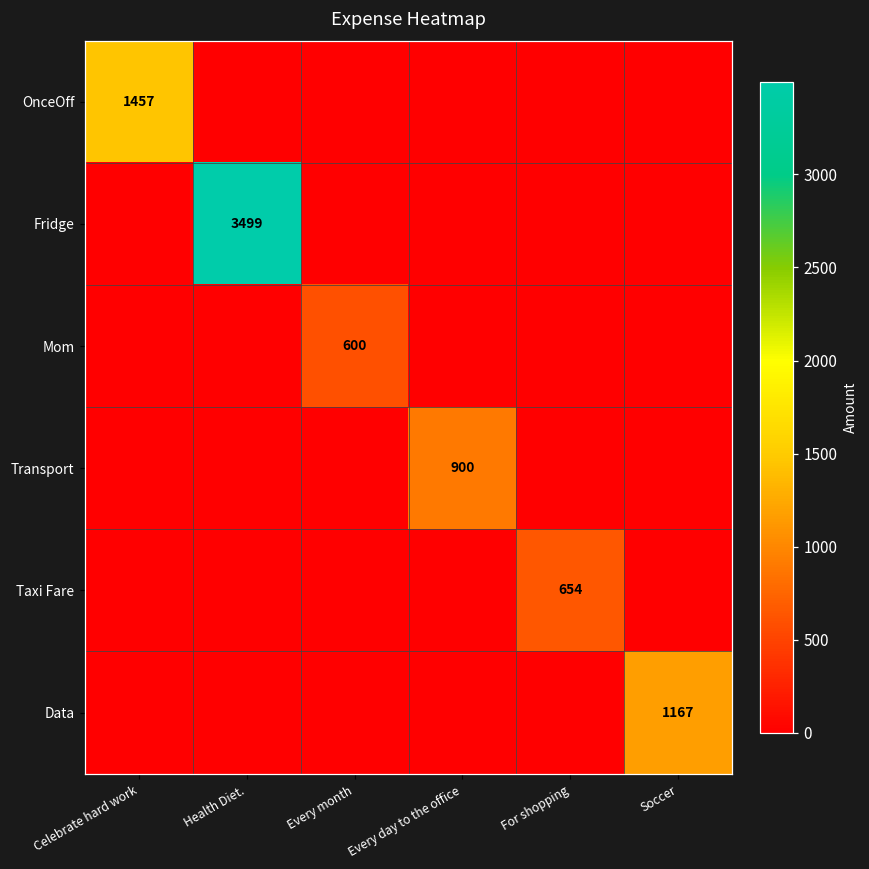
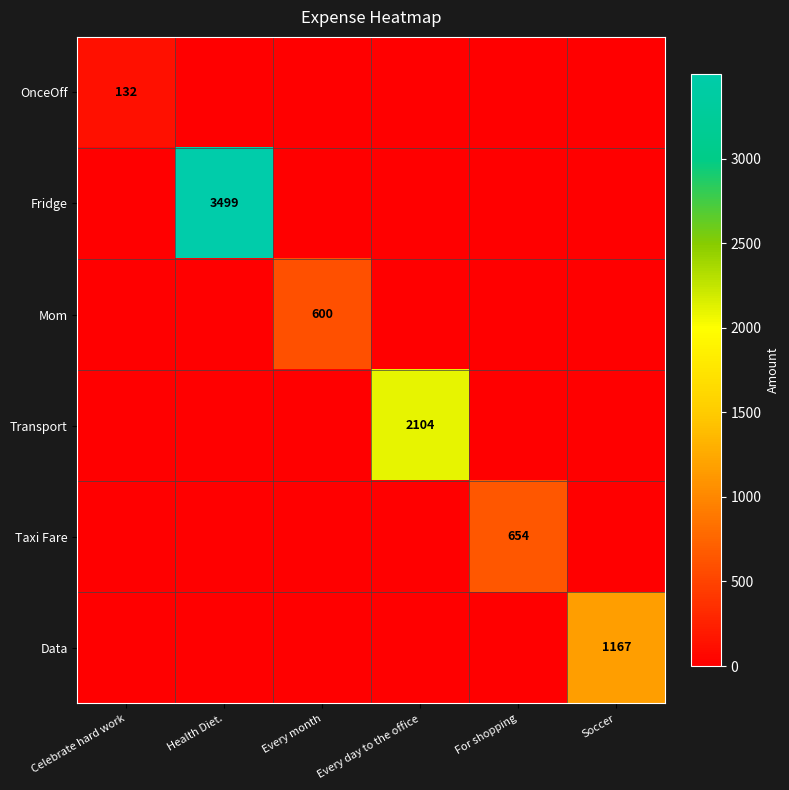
OnceOff, Celebrate hard work: 1457 -> 132
Transport, Every day to the office: 900 -> 2104
